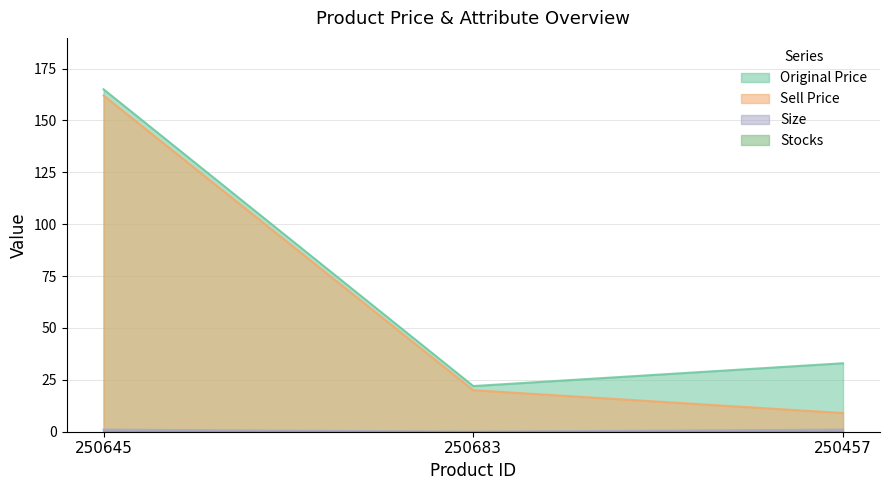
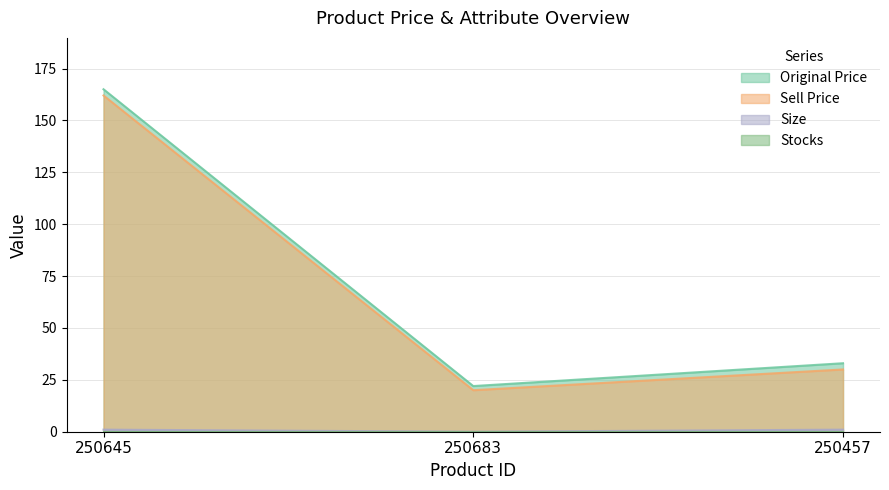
Sell Price, 250457: 9 -> 30
